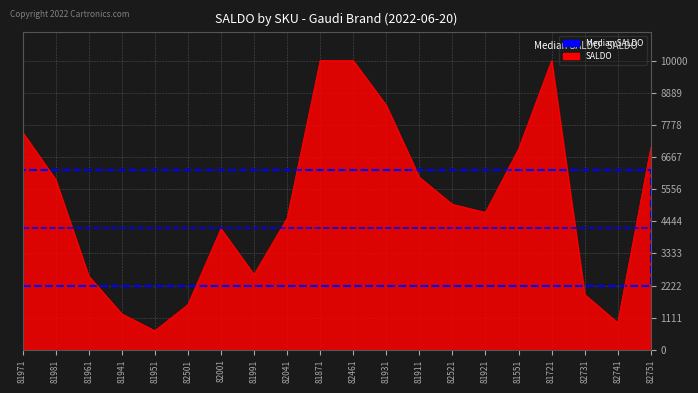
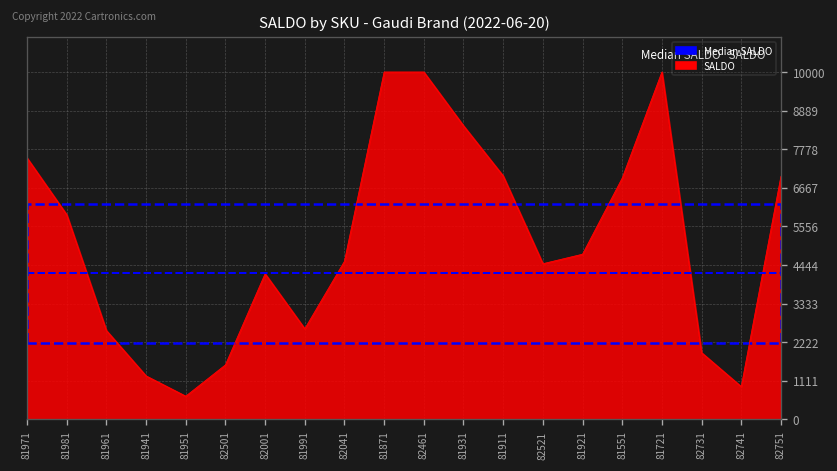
SALDO, 81911: 6000 -> 7000
SALDO, 82521: 5000 -> 4500
